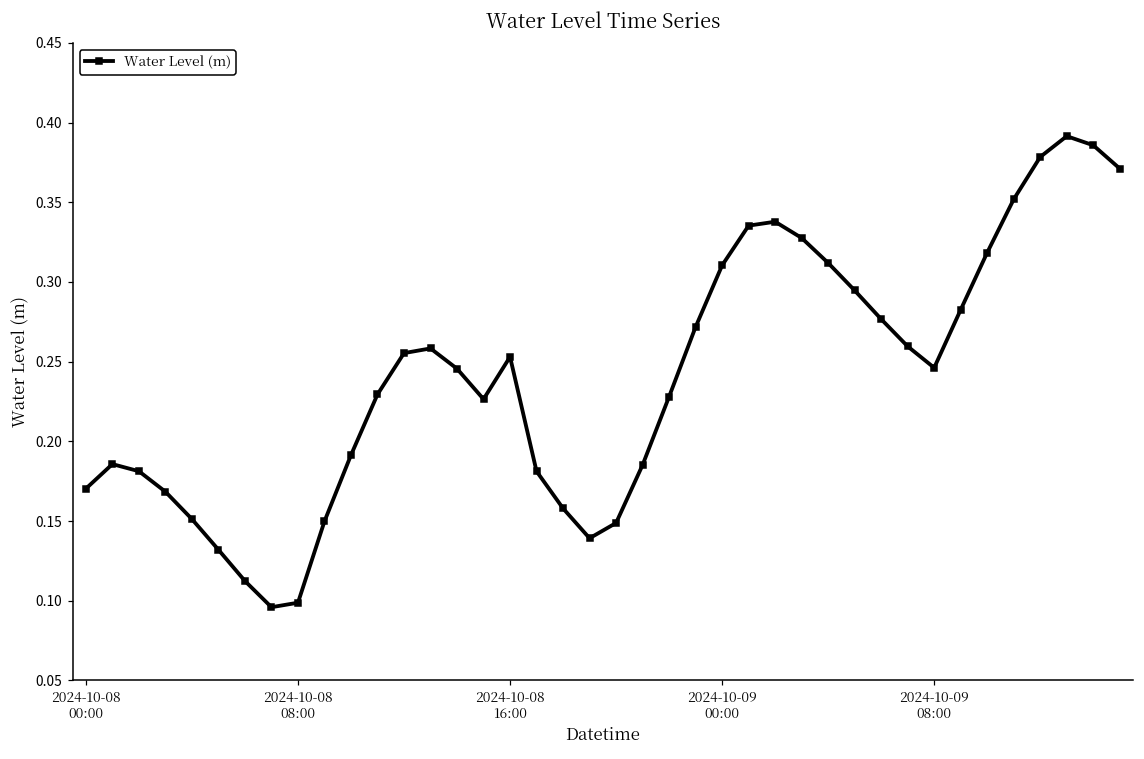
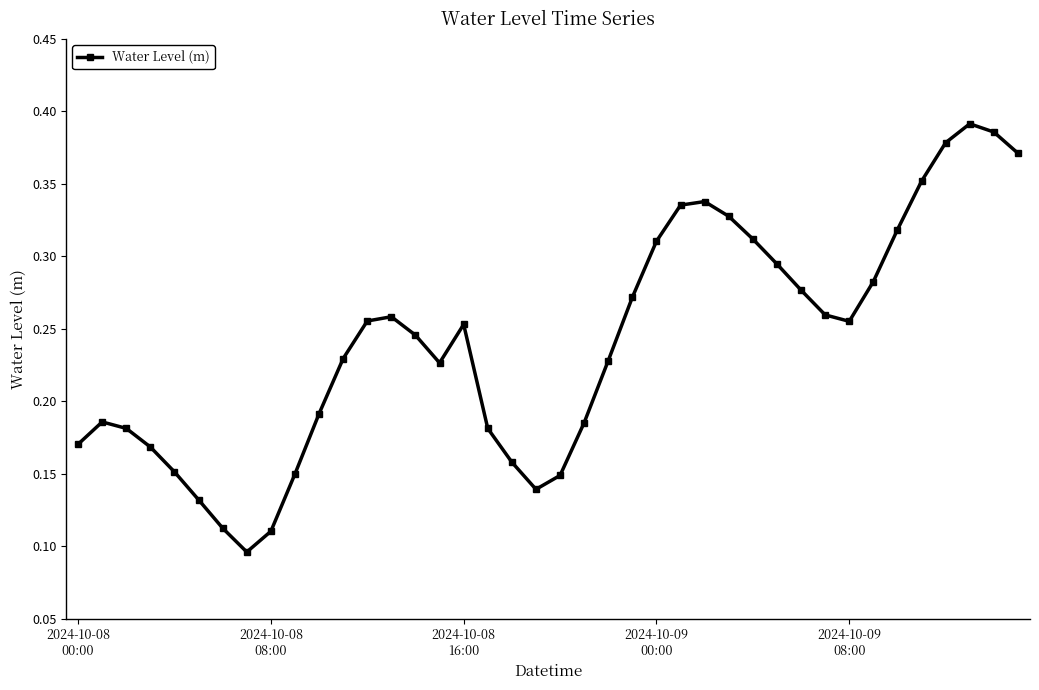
2024-10-08 08:00: 0.099 -> 0.110
2024-10-09 08:00: 0.246 -> 0.255
